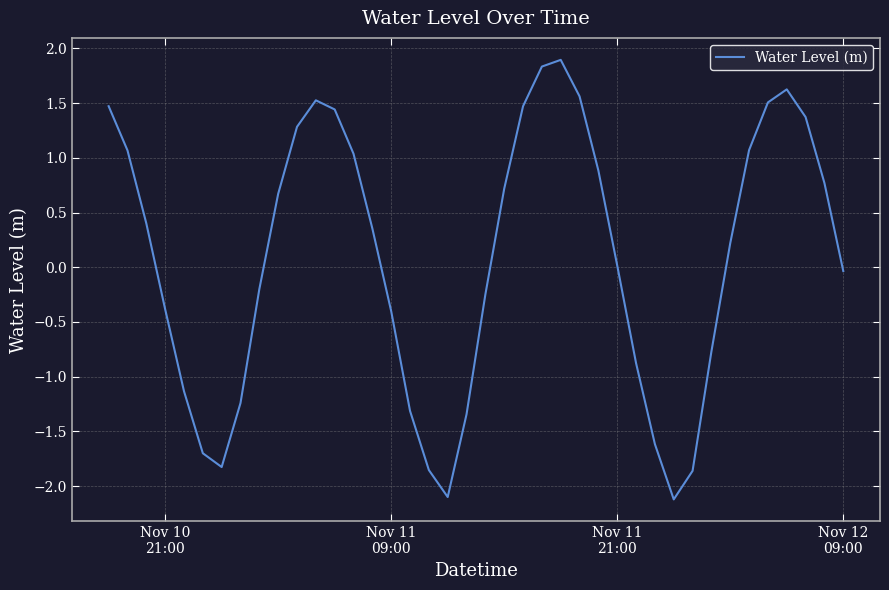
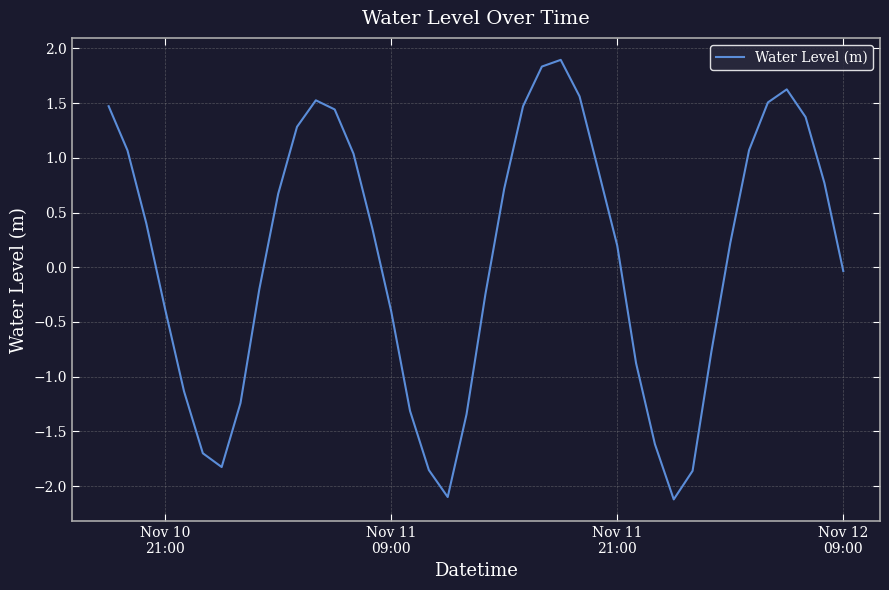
Nov 11 21:00: 0.02 -> 0.20
